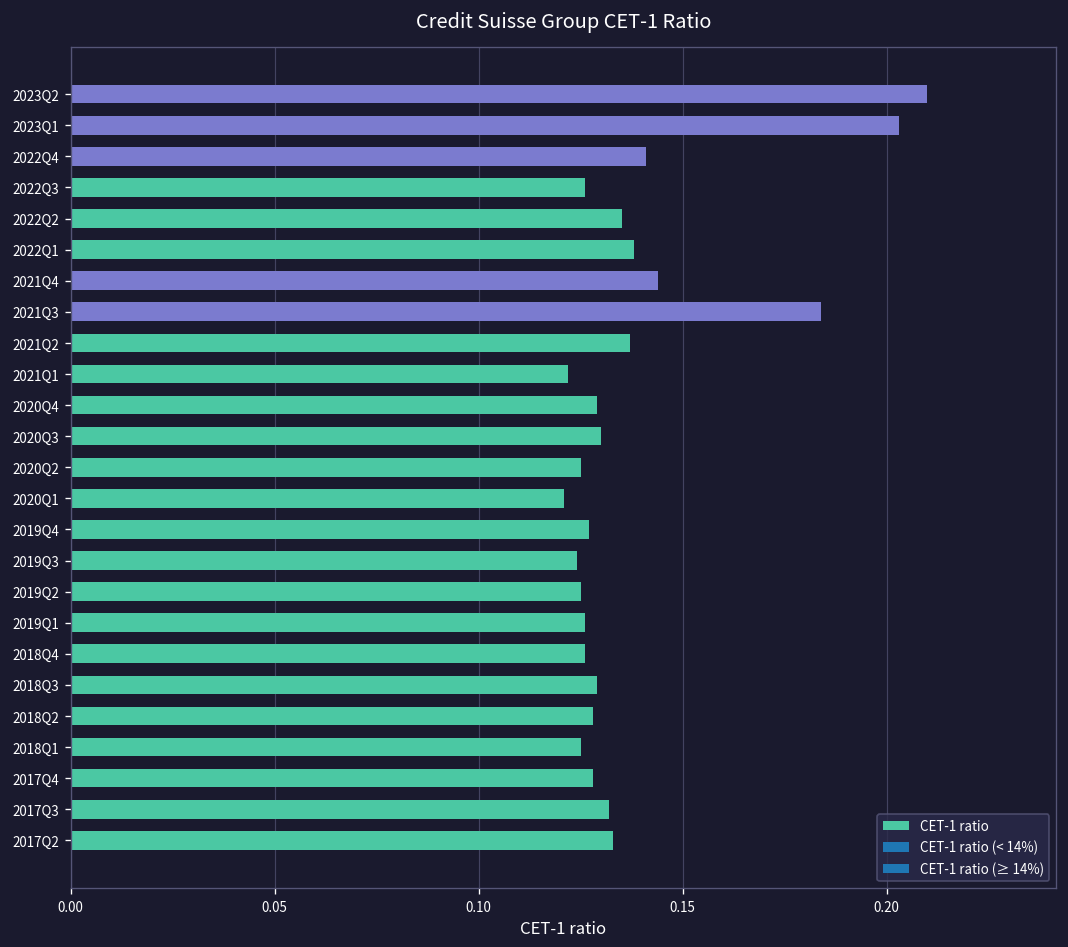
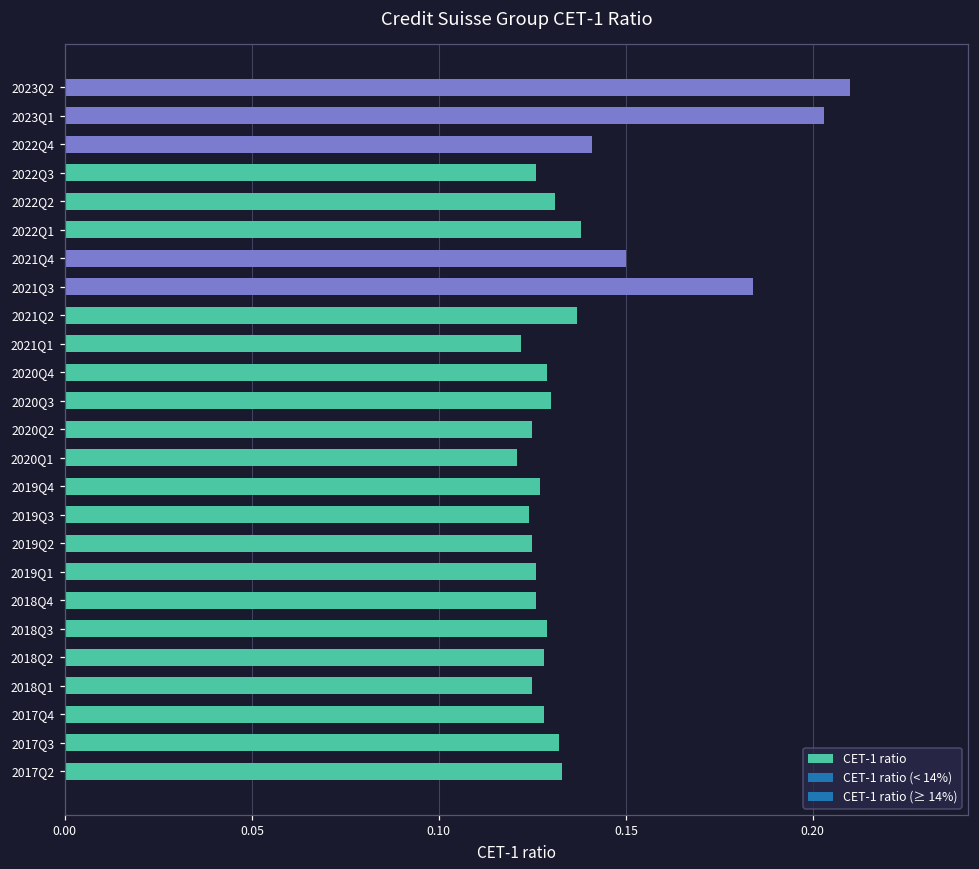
2022Q2: 0.135 -> 0.131
2021Q4: 0.144 -> 0.150
